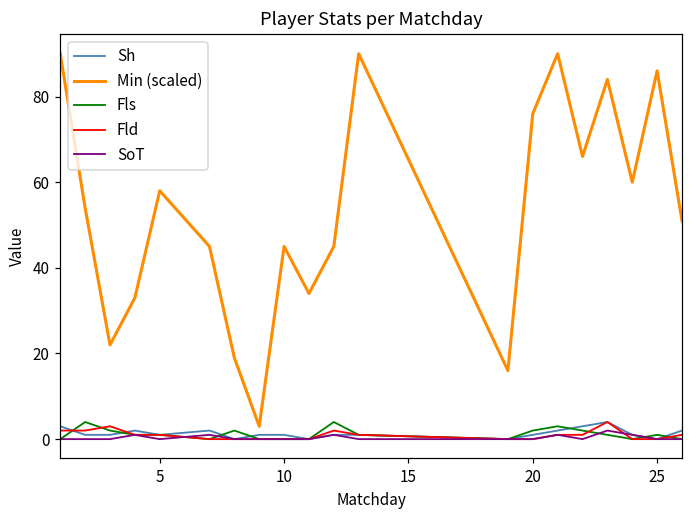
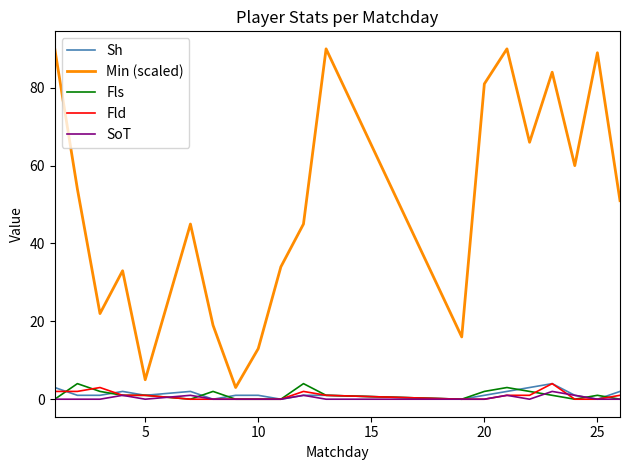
Min (scaled), 5: 58 -> 5
Min (scaled), 10: 45 -> 13
Min (scaled), 20: 76 -> 81
Min (scaled), 25: 86 -> 89
